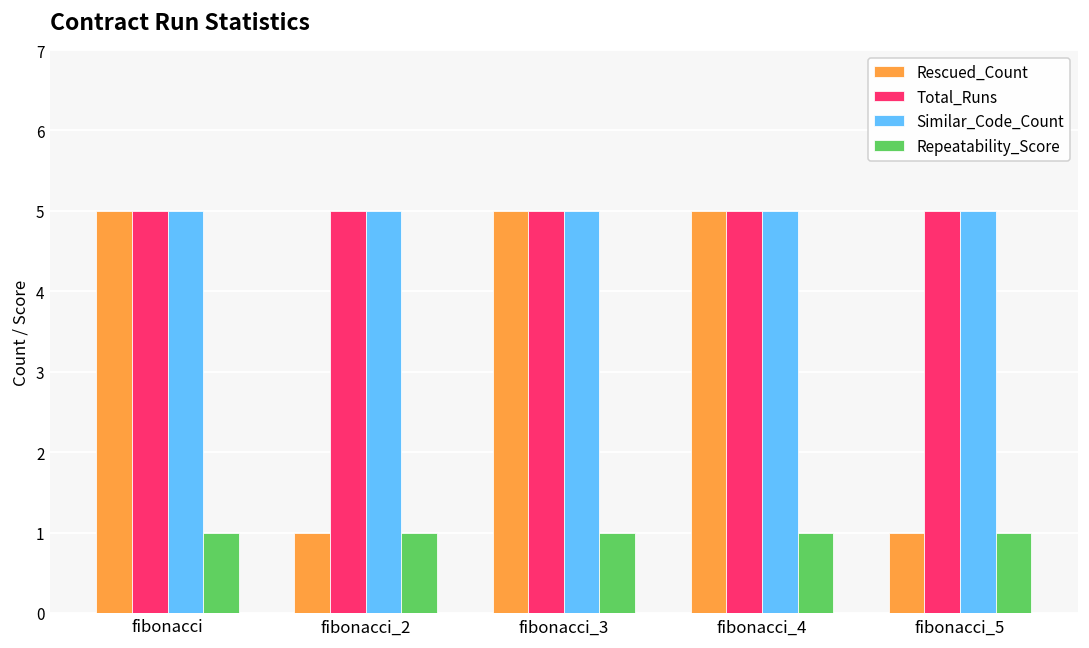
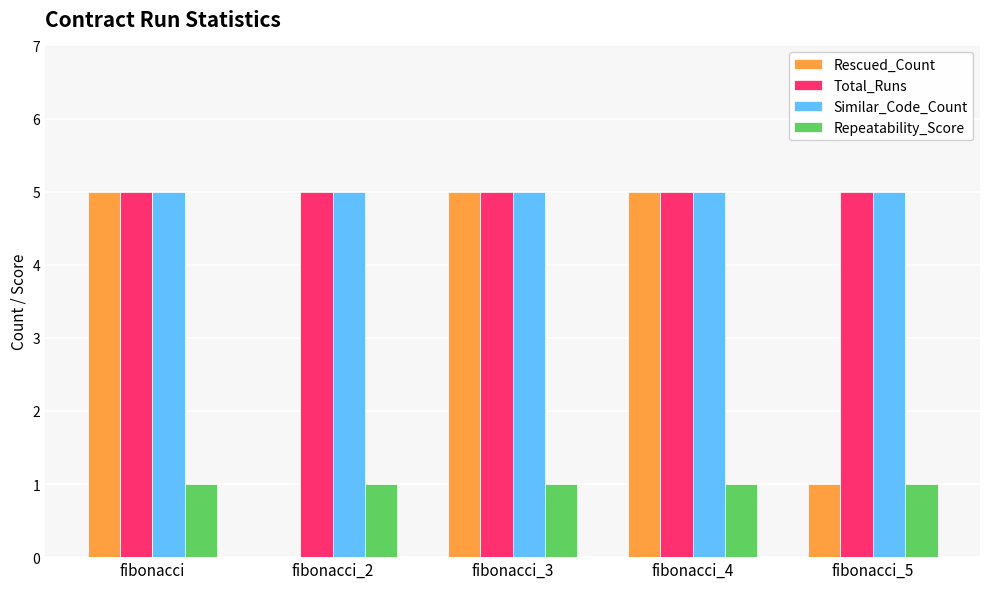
Rescued_Count, fibonacci_2: 1 -> 0
